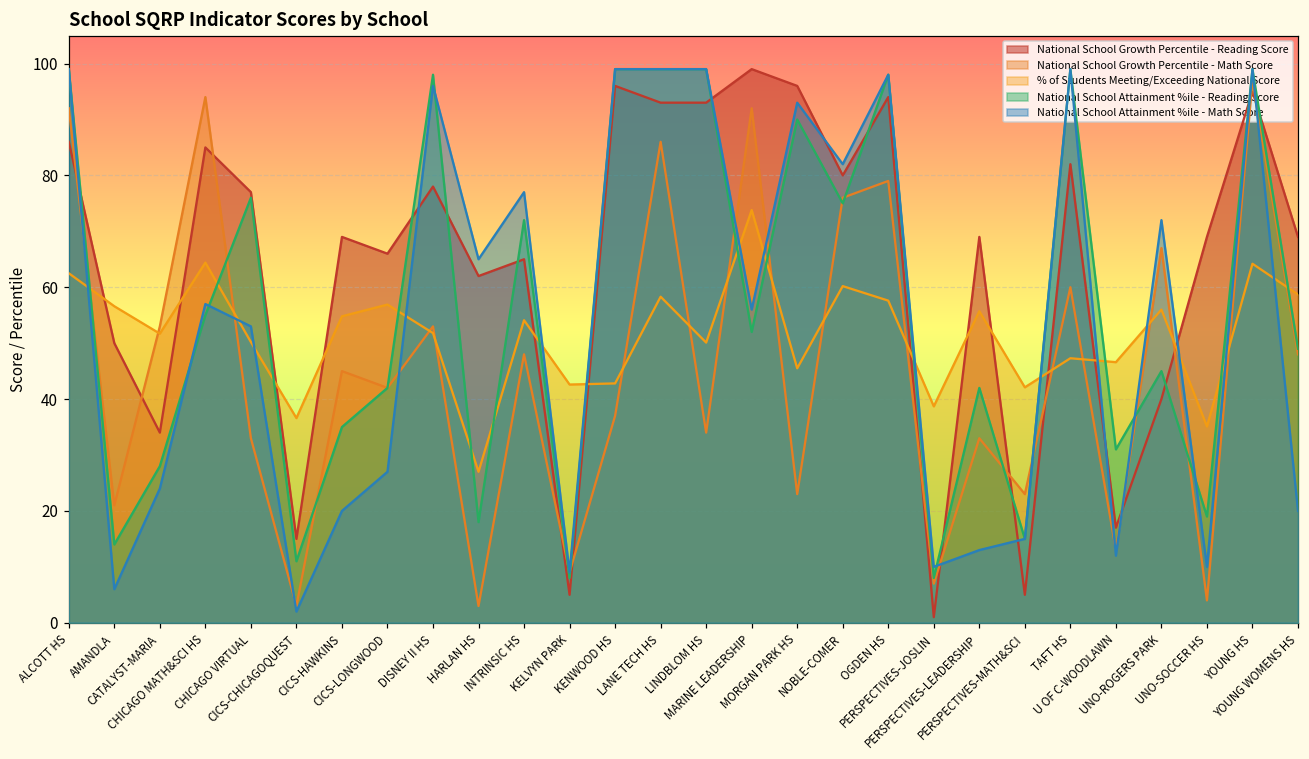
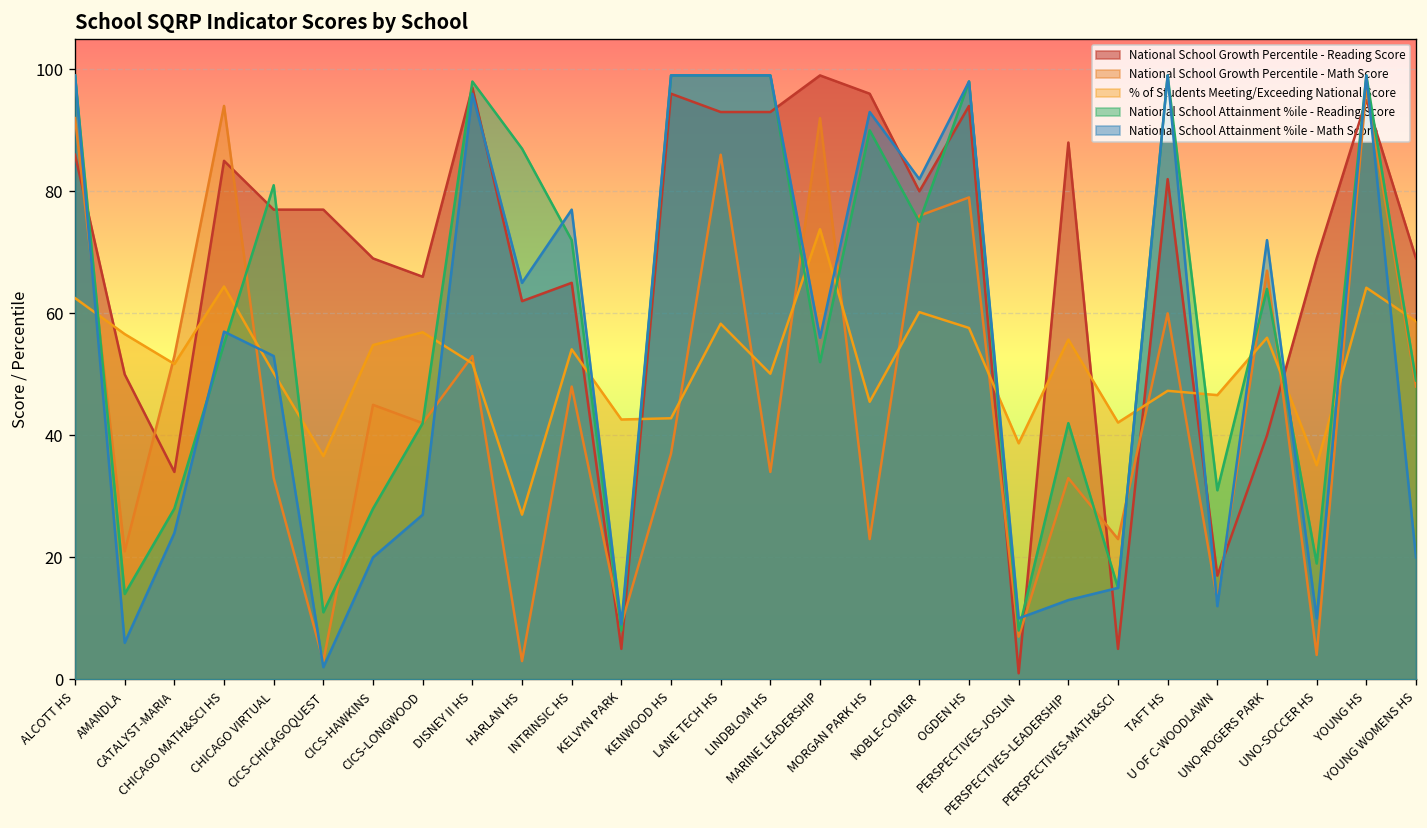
National School Attainment %ile - Reading Score, CHICAGO VIRTUAL: 76 -> 81
National School Growth Percentile - Reading Score, CICS-CHICAGOQUEST: 15 -> 77
National School Attainment %ile - Reading Score, CICS-HAWKINS: 35 -> 28
National School Growth Percentile - Reading Score, DISNEY II HS: 78 -> 97
National School Attainment %ile - Reading Score, HARLAN HS: 18 -> 87
National School Growth Percentile - Reading Score, PERSPECTIVES-LEADERSHIP: 69 -> 88
National School Attainment %ile - Reading Score, UNO-ROGERS PARK: 45 -> 64
